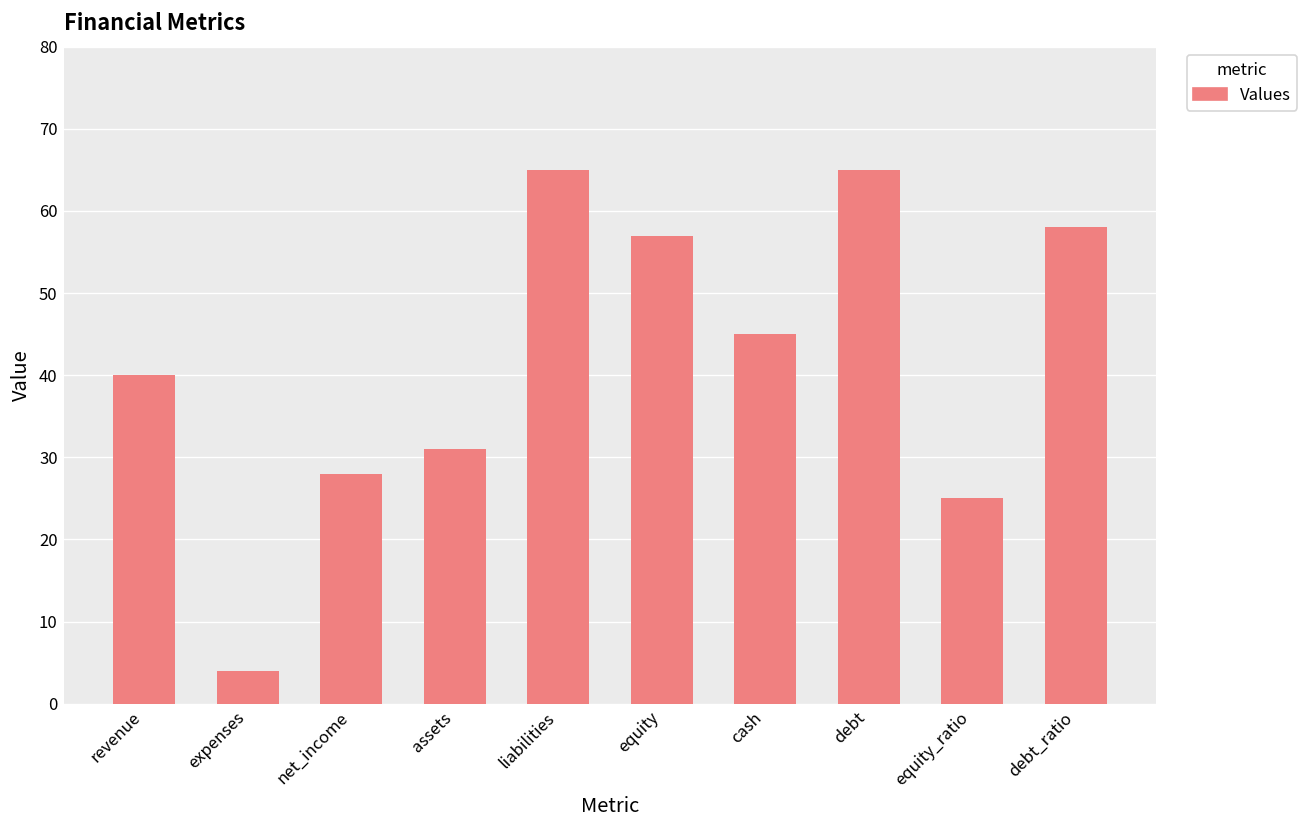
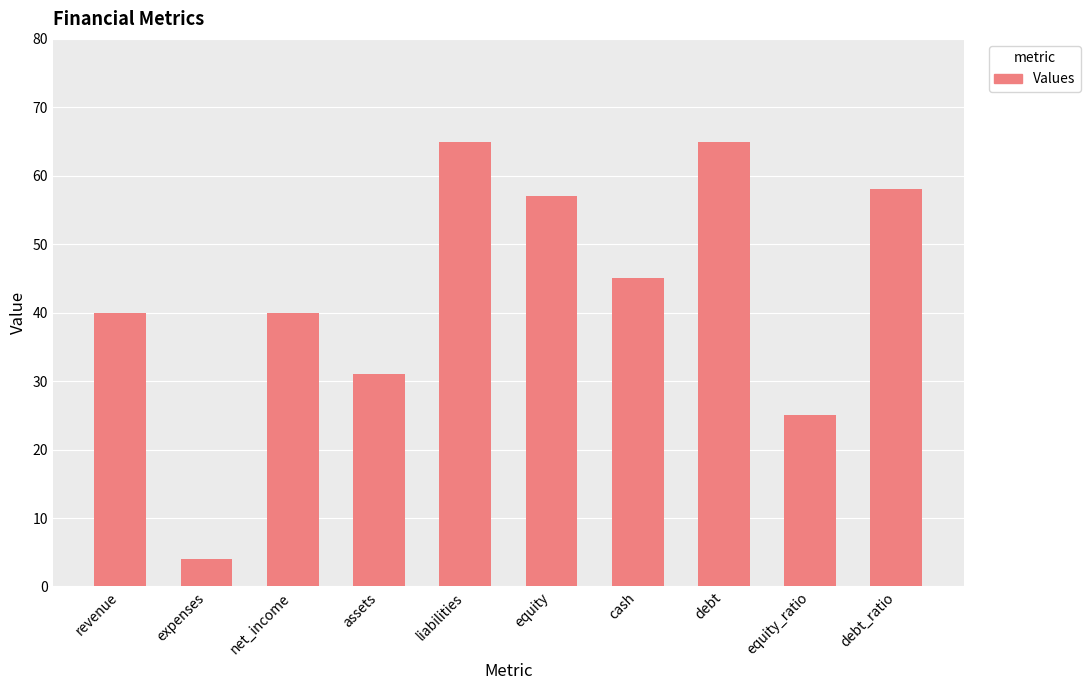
net_income: 28 -> 40
